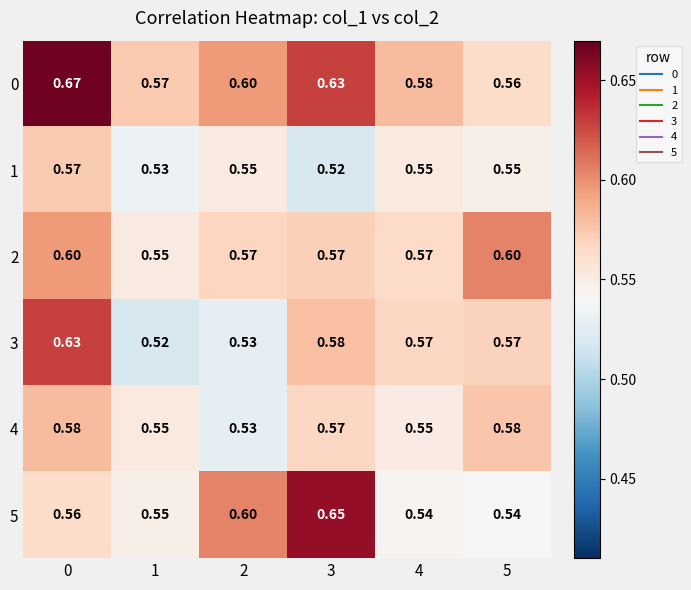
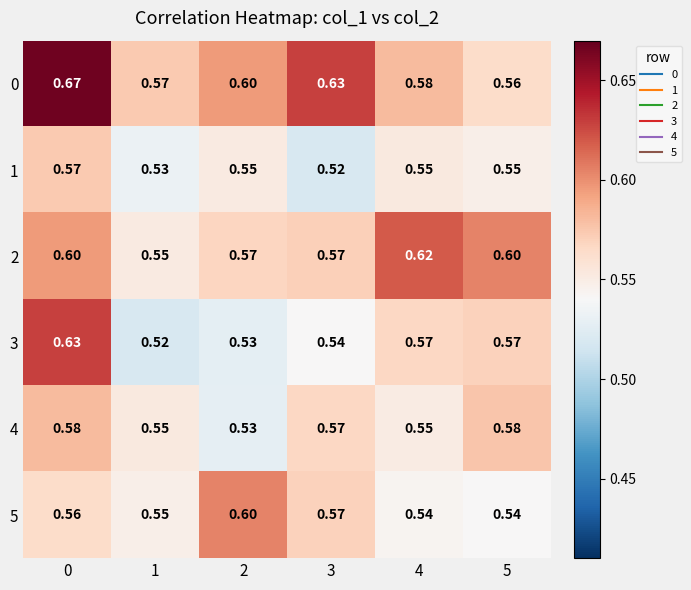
2, 4: 0.57 -> 0.62
3, 3: 0.58 -> 0.54
5, 3: 0.65 -> 0.57
